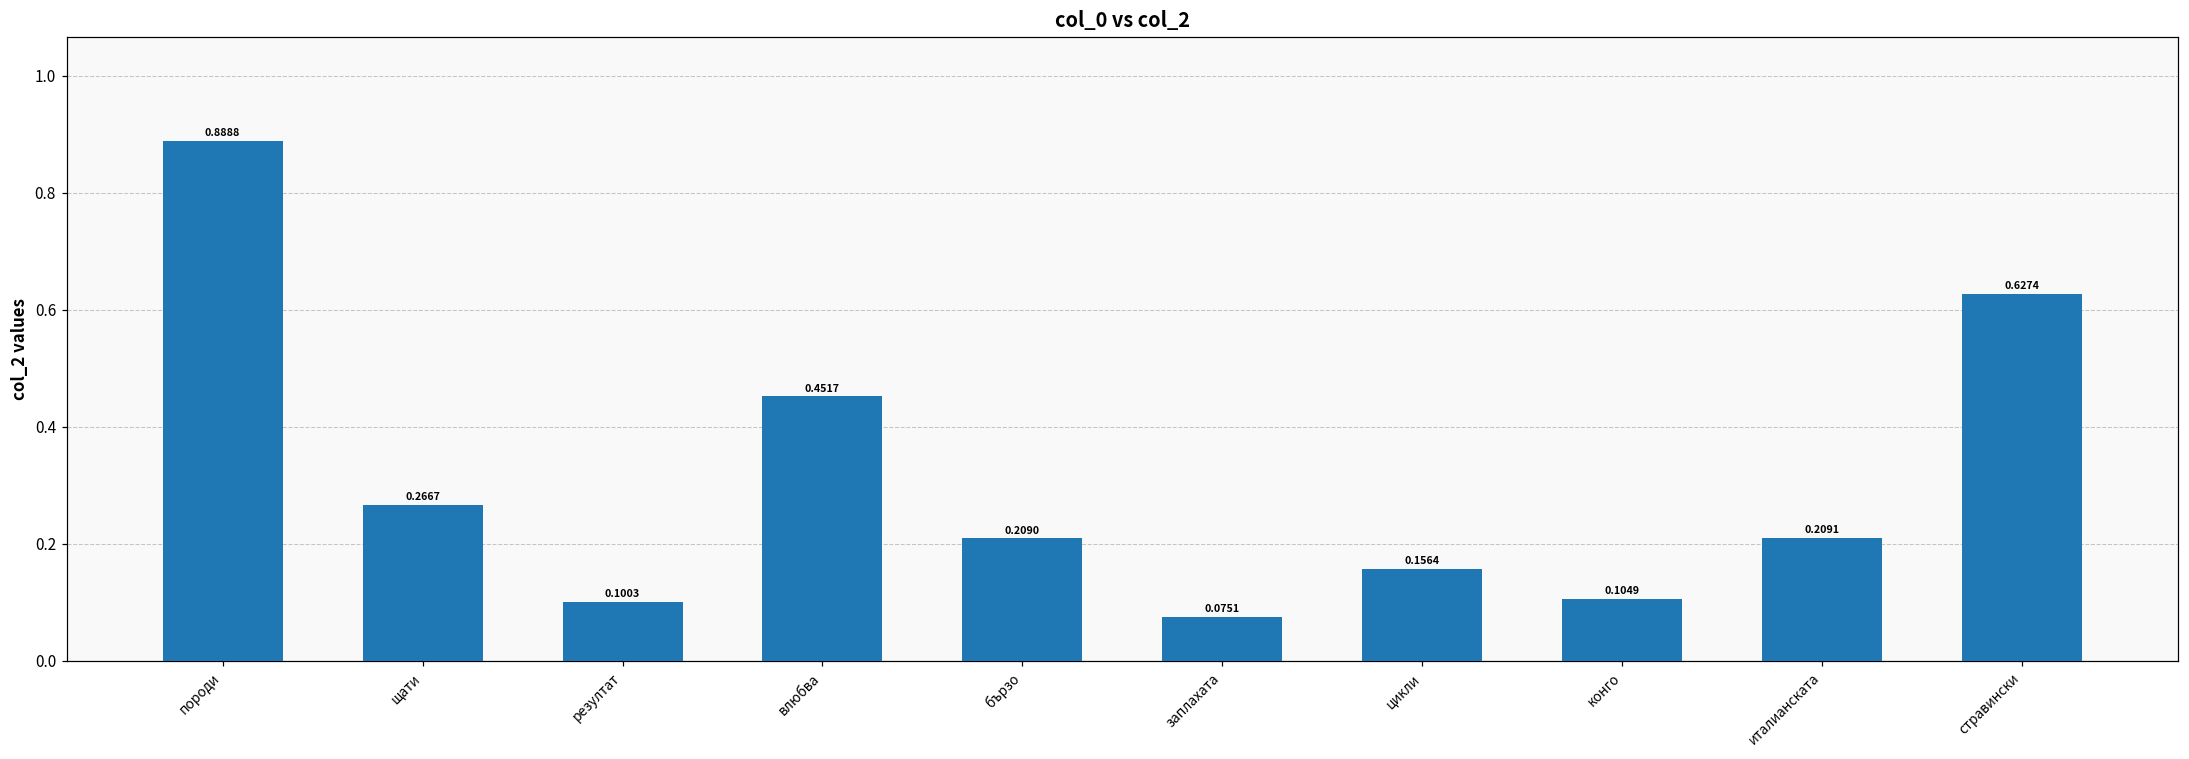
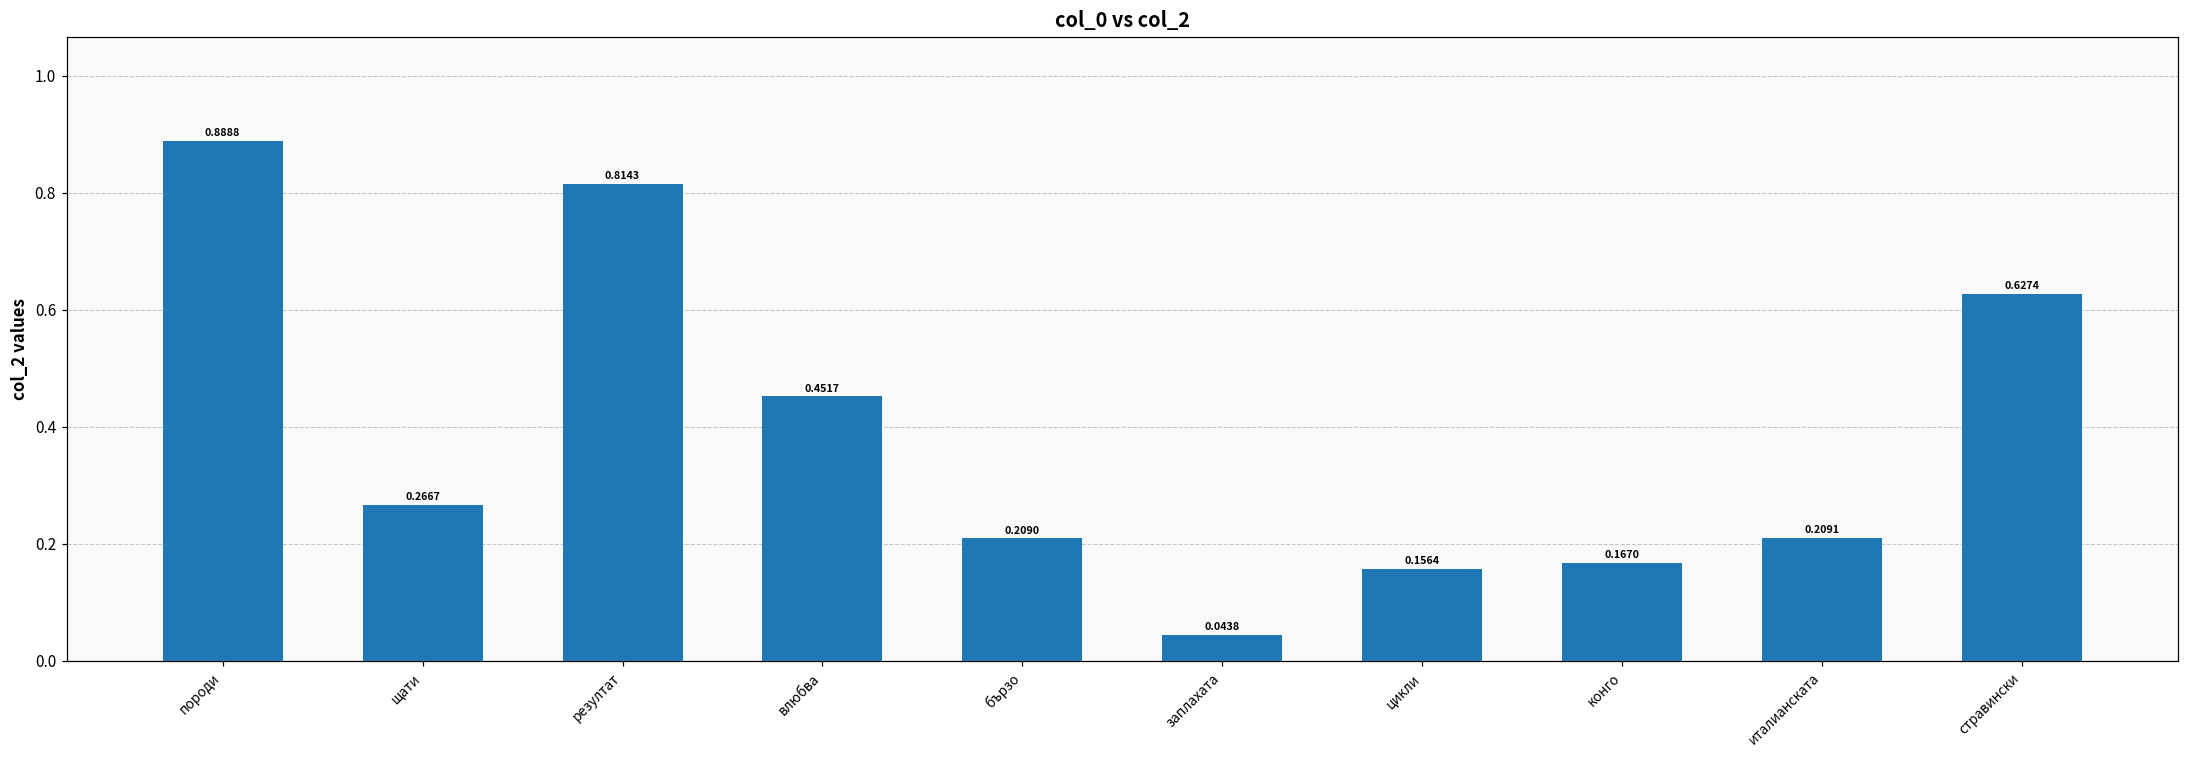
резултат: 0.1003 -> 0.8143
заплахата: 0.0751 -> 0.0438
конго: 0.1049 -> 0.1670
